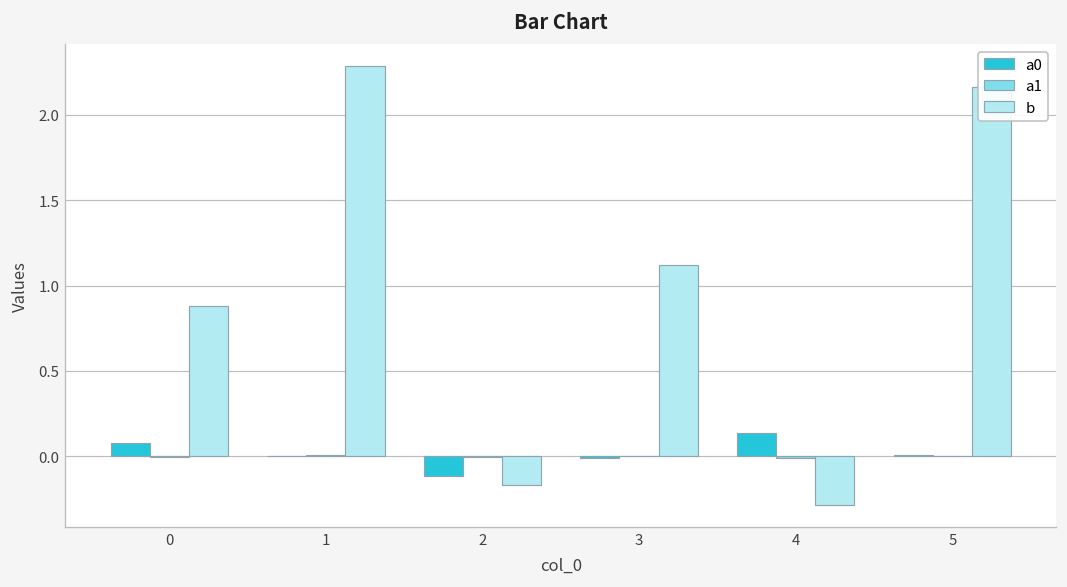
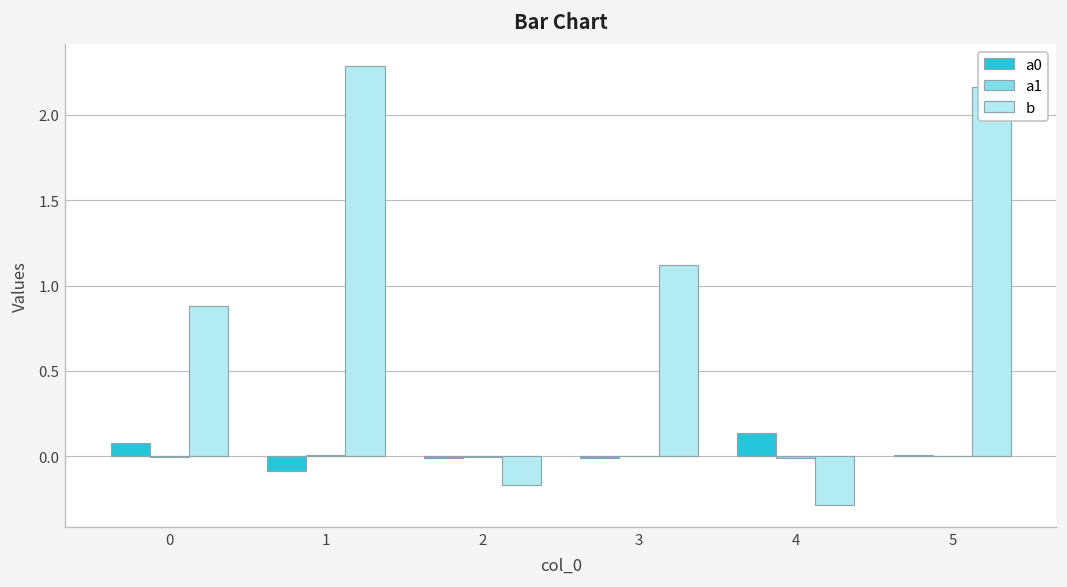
a0, 1: 0.00 -> -0.08
a0, 2: -0.11 -> -0.01
